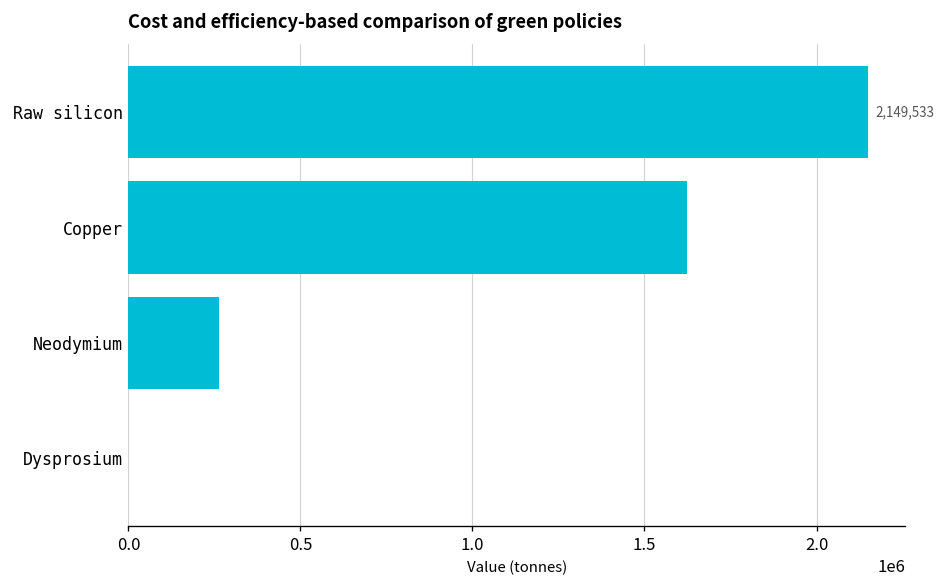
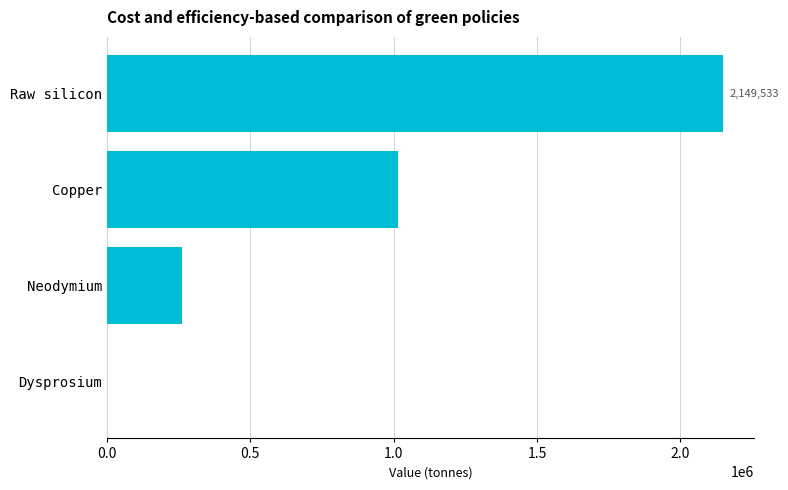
Copper: 1620000 -> 1020000
